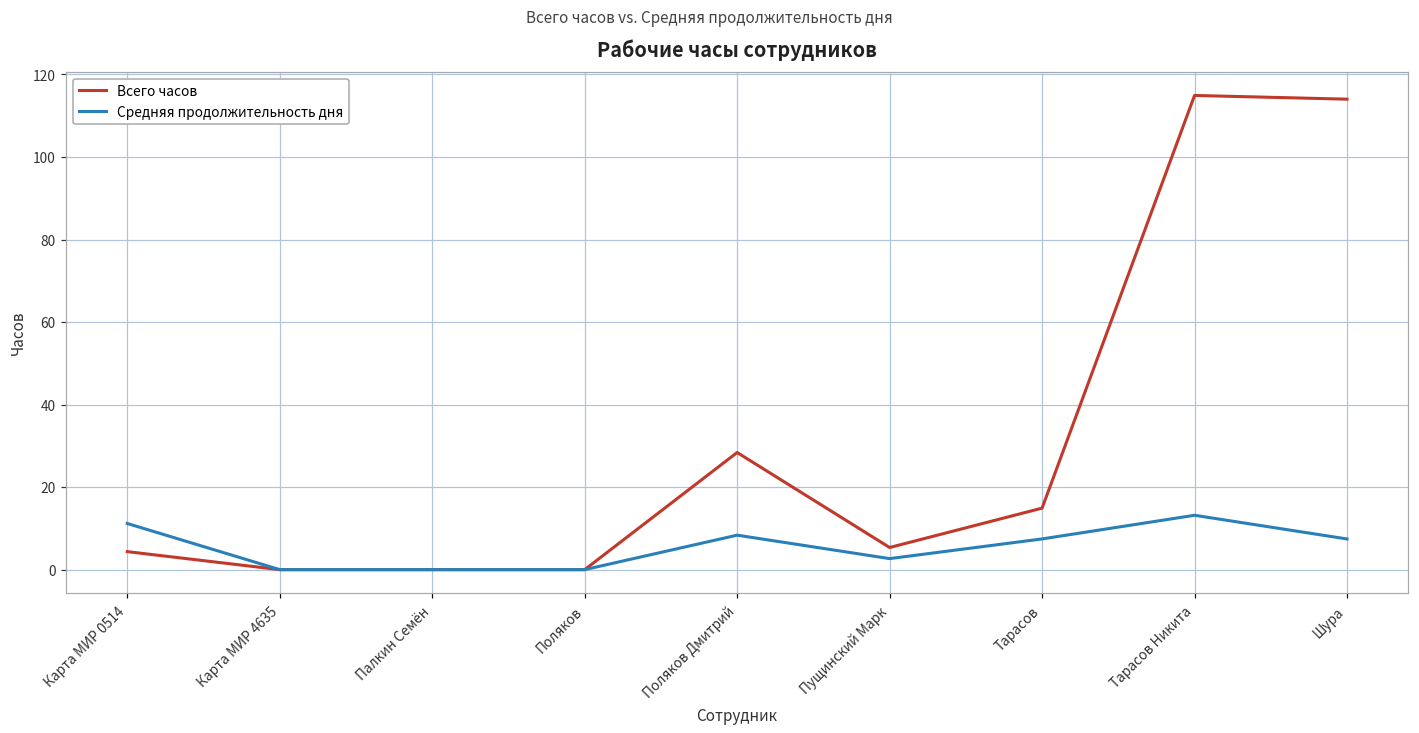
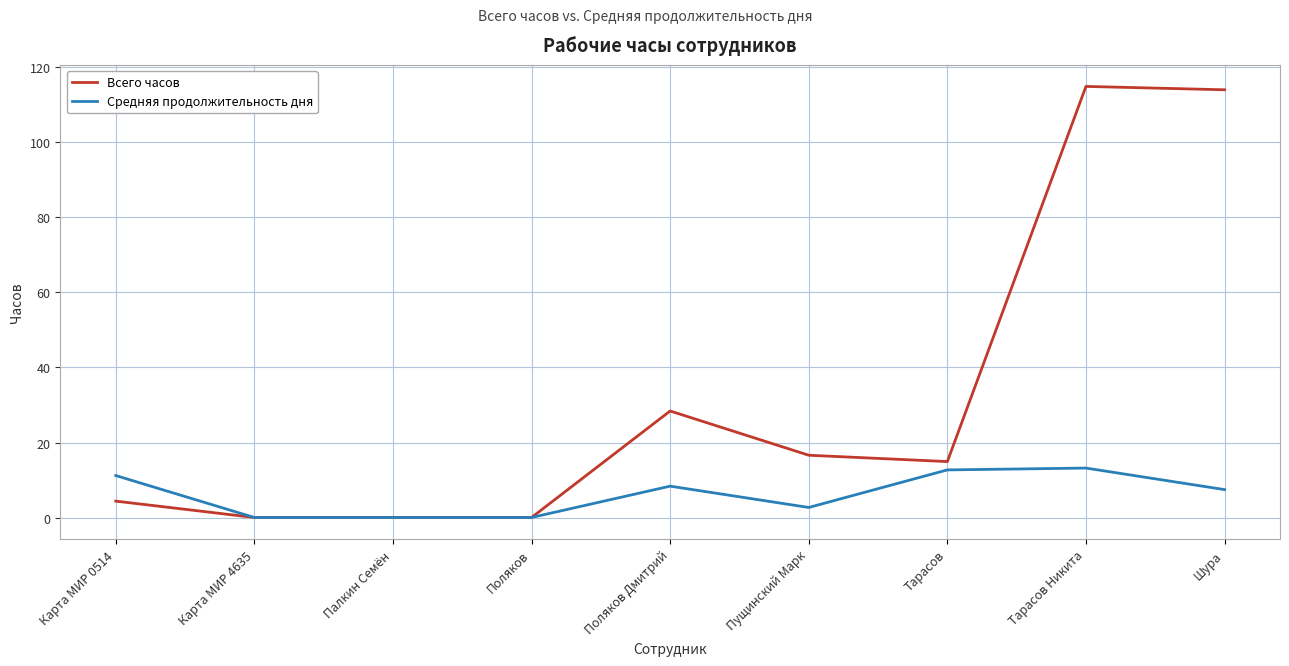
Всего часов, Пущинский Марк: 5 -> 17
Средняя продолжительность дня, Тарасов: 7 -> 13
